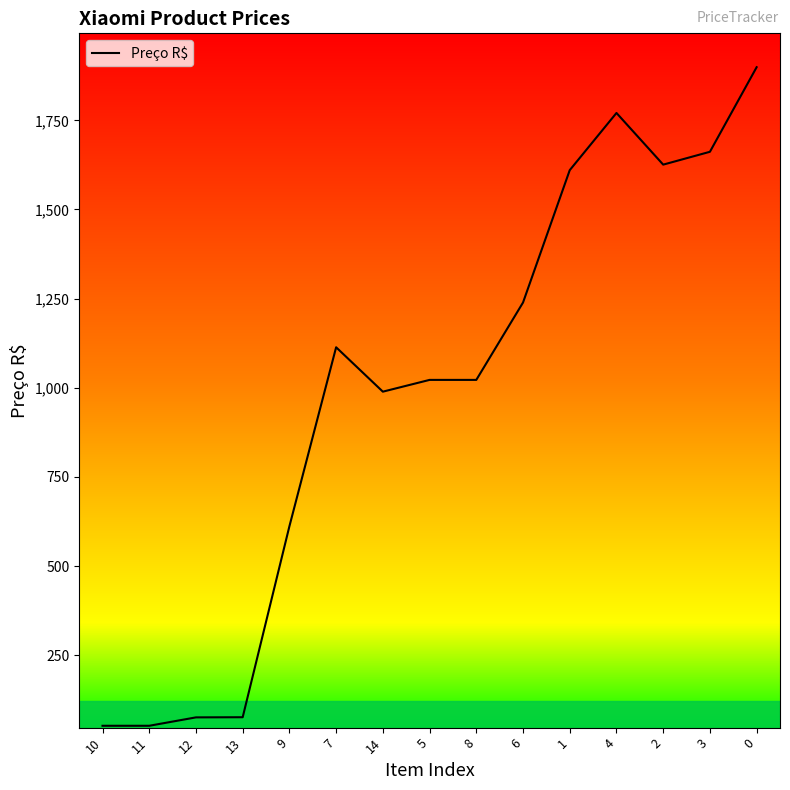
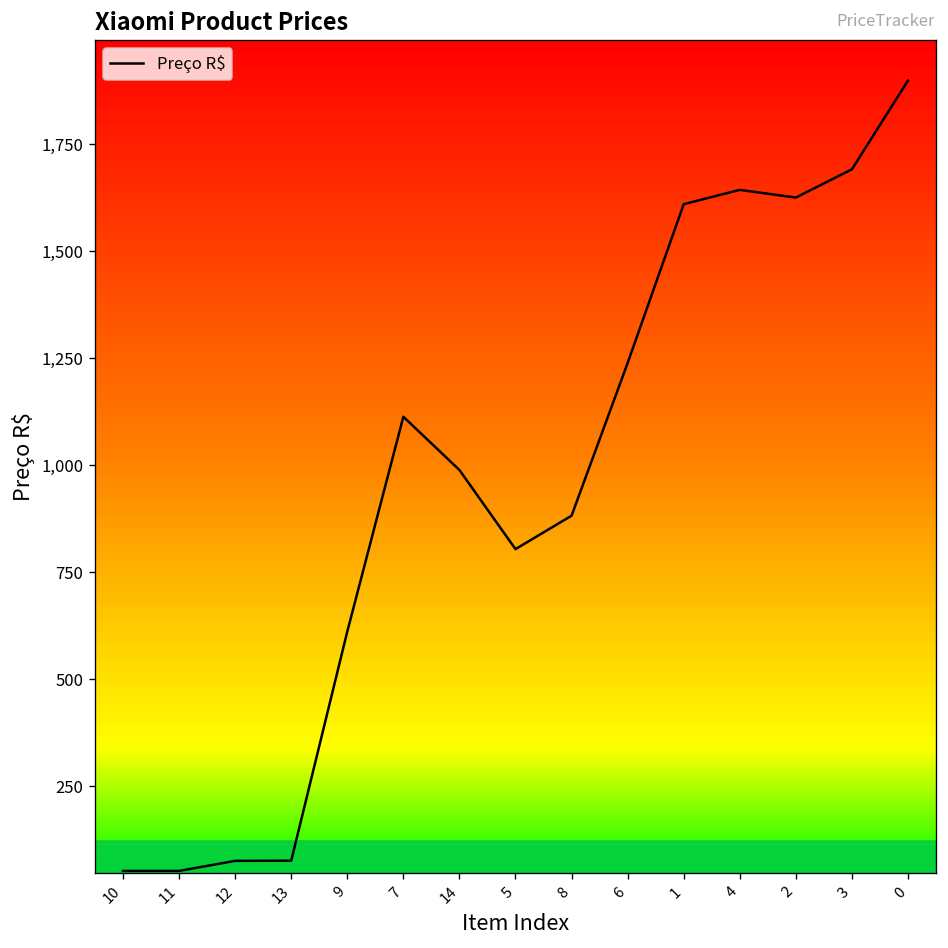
5: 1,020 -> 800
8: 1,020 -> 880
4: 1,770 -> 1,640
3: 1,660 -> 1,690
